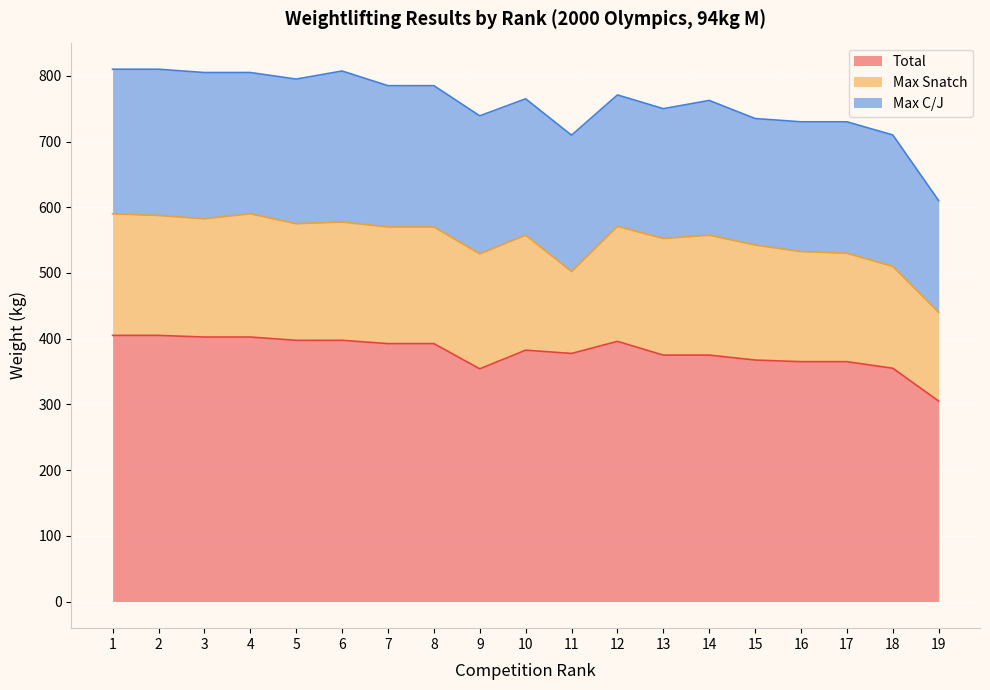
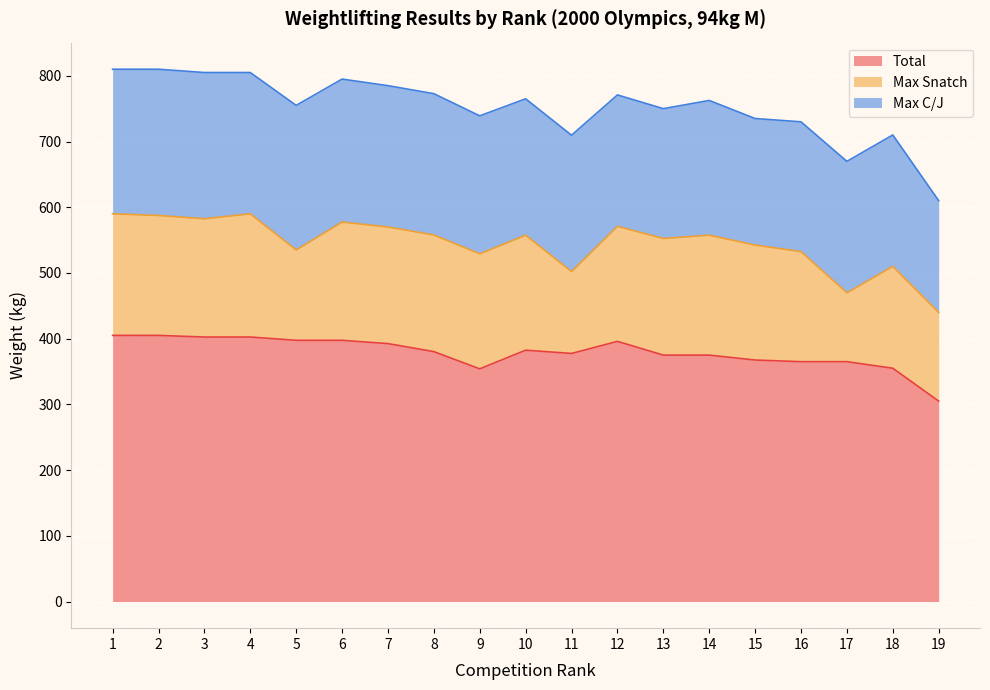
Max Snatch, 5: 180 -> 140
Max C/J, 6: 230 -> 220
Total, 8: 390 -> 380
Max Snatch, 17: 170 -> 100
